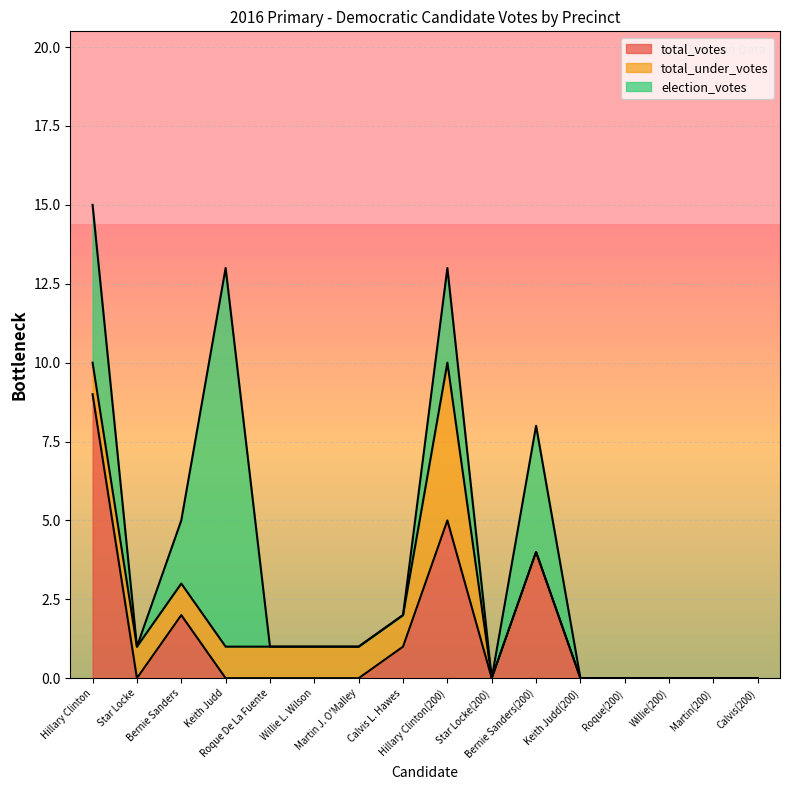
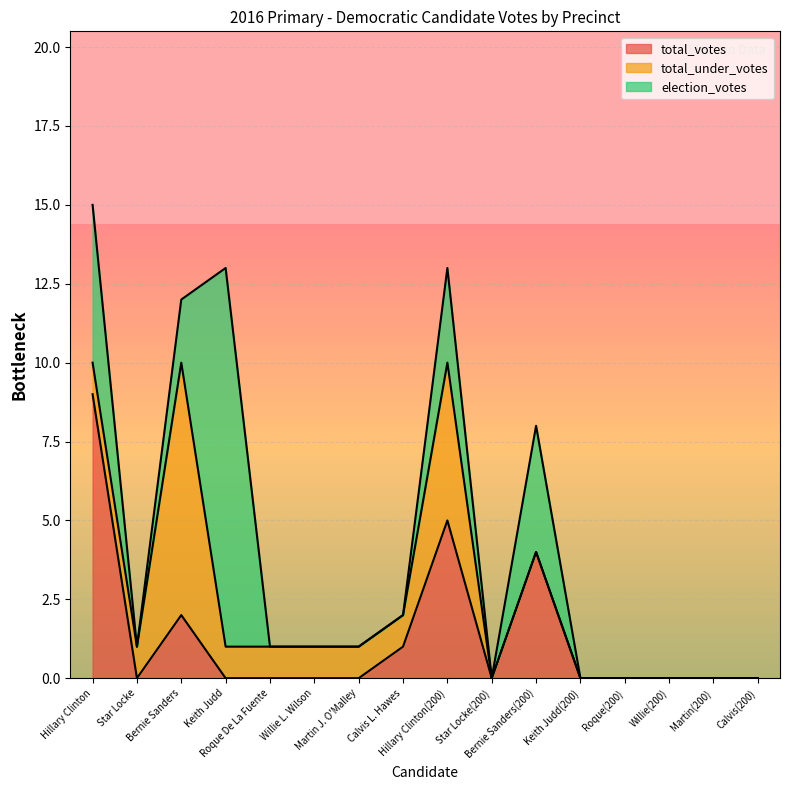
total_under_votes, Bernie Sanders: 1 -> 8
